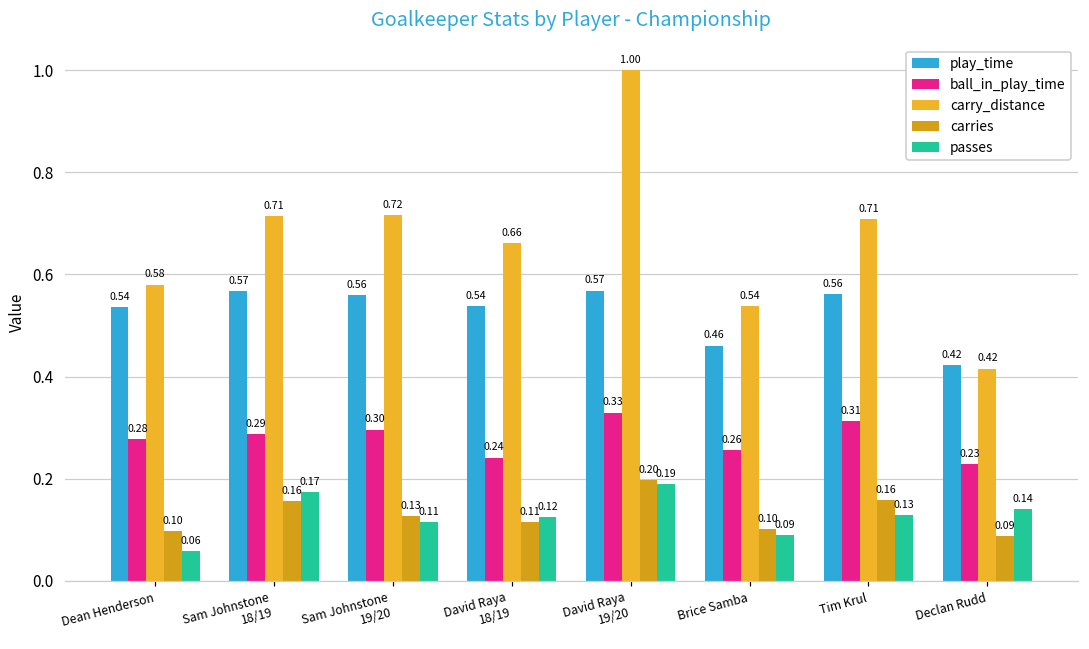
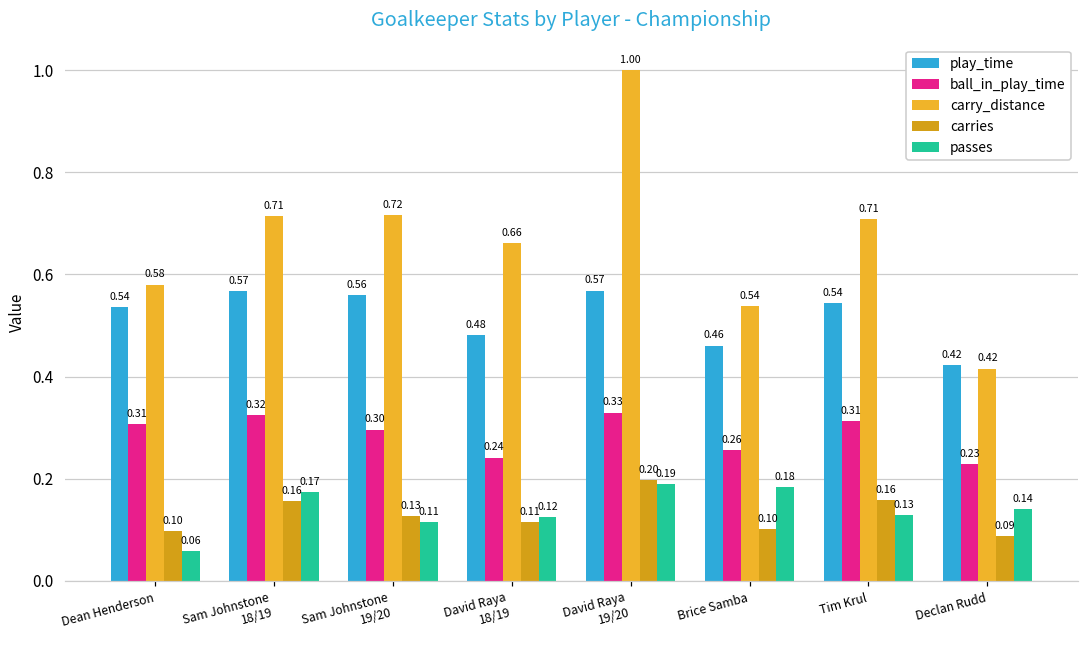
ball_in_play_time, Dean Henderson: 0.28 -> 0.31
ball_in_play_time, Sam Johnstone 18/19: 0.29 -> 0.32
play_time, David Raya 18/19: 0.54 -> 0.48
passes, Brice Samba: 0.09 -> 0.18
play_time, Tim Krul: 0.56 -> 0.54
